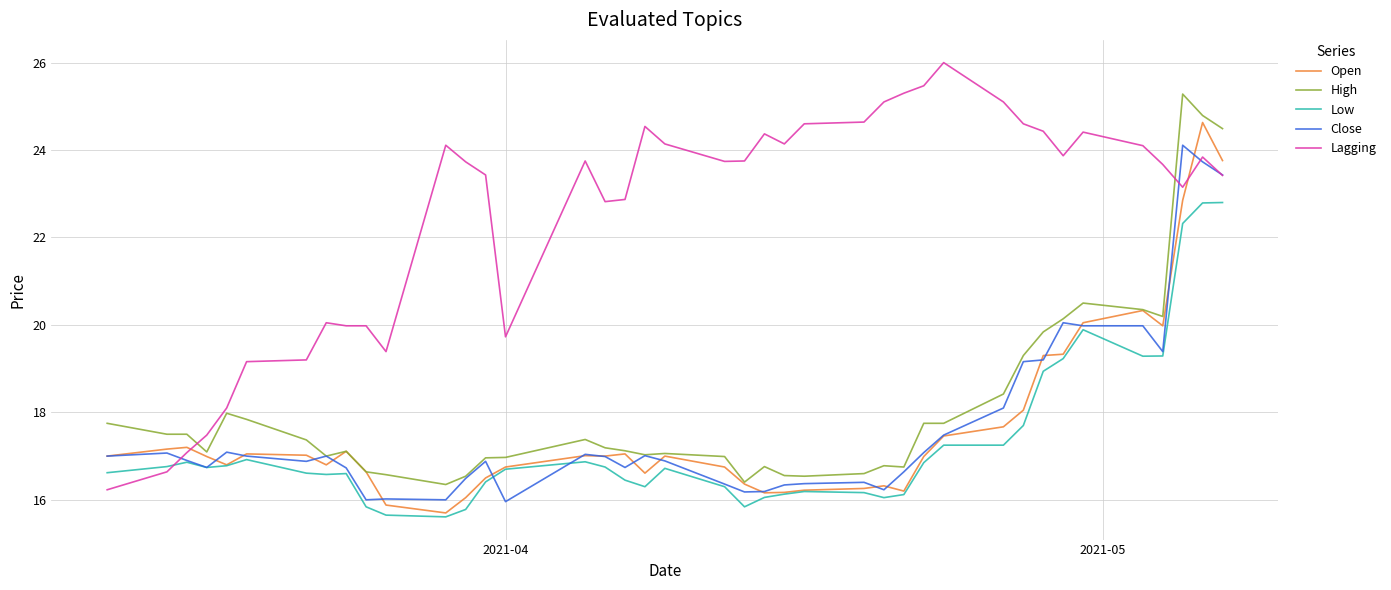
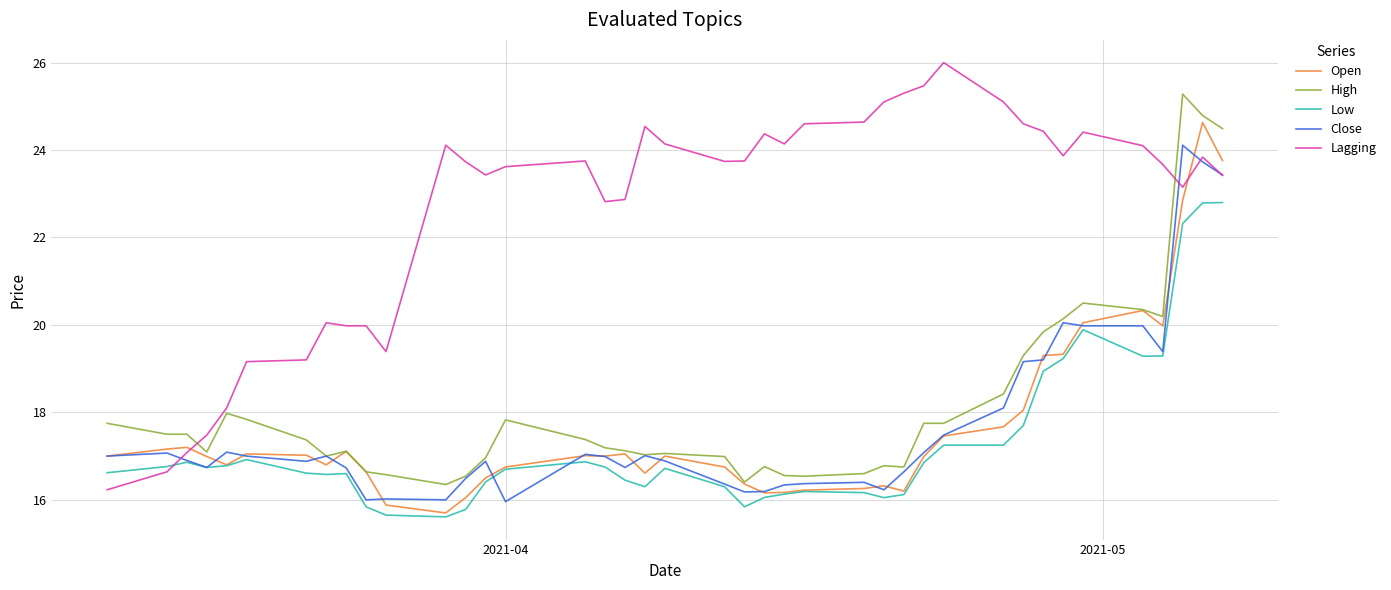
High, 2021-04: 17.0 -> 17.8
Lagging, 2021-04: 19.7 -> 23.6
